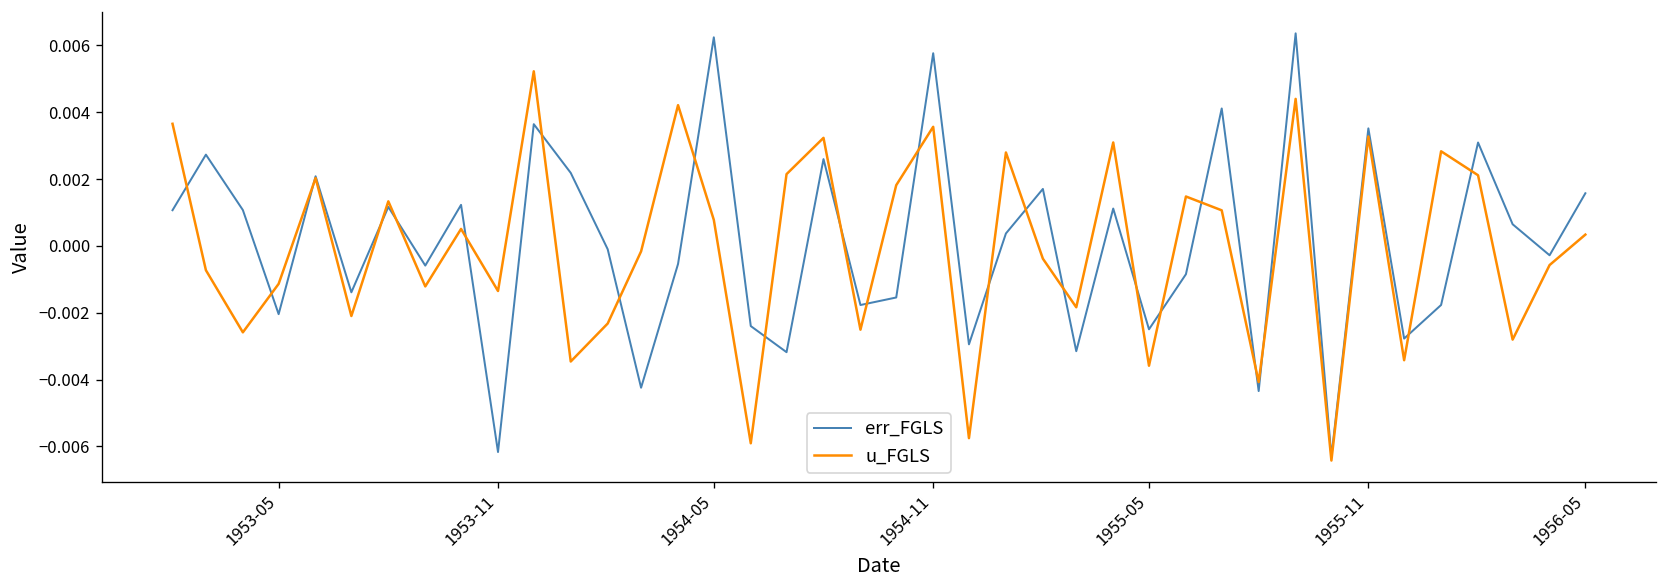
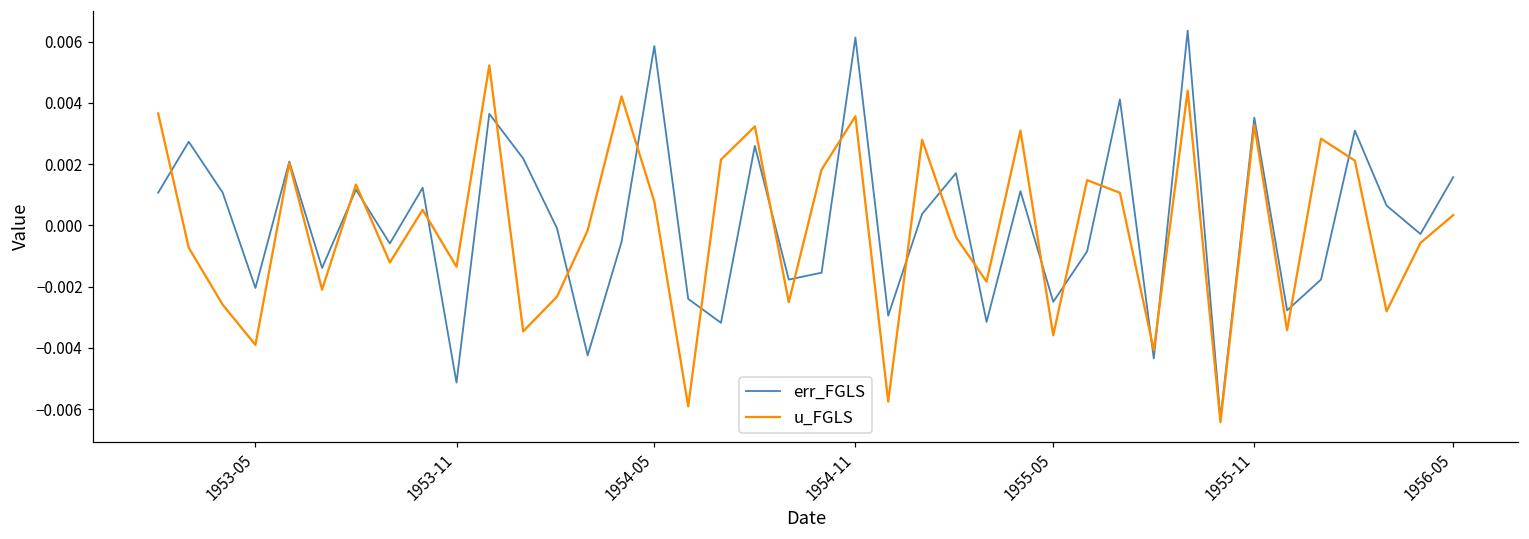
u_FGLS, 1953-05: -0.0011 -> -0.0039
err_FGLS, 1953-11: -0.0062 -> -0.0051
err_FGLS, 1954-05: 0.0062 -> 0.0059
err_FGLS, 1954-11: 0.0058 -> 0.0061
